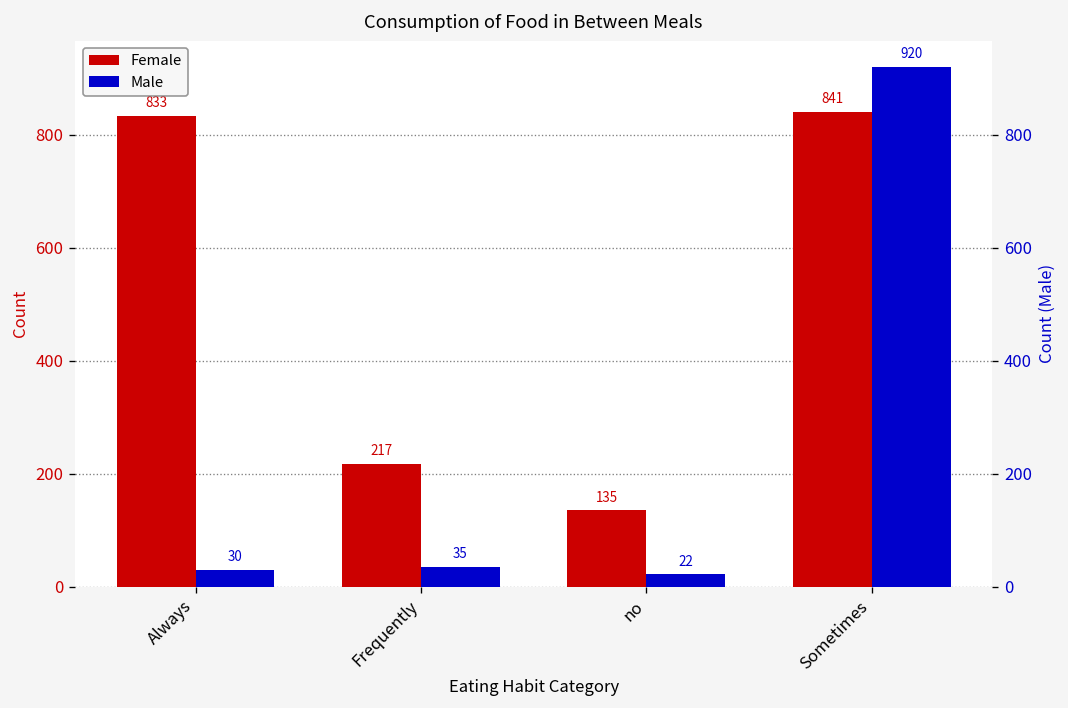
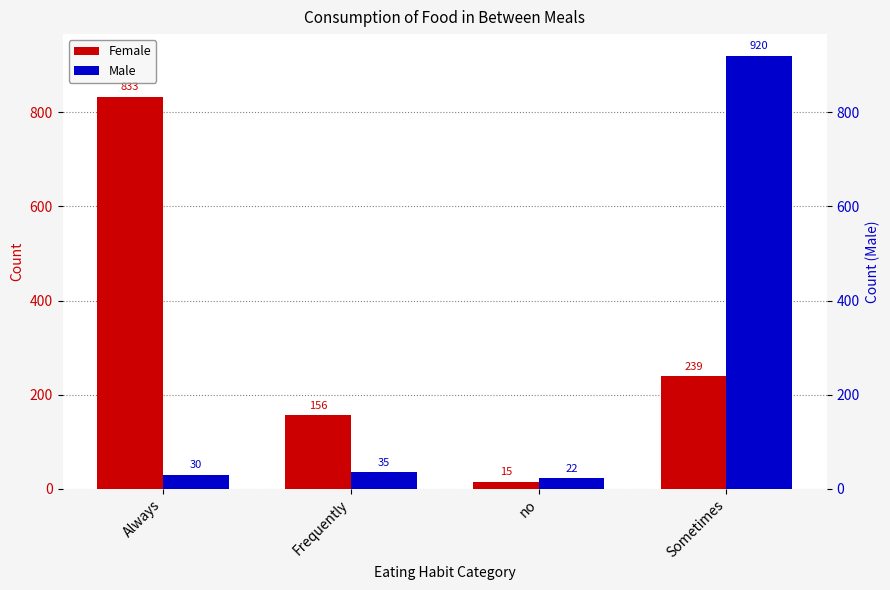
Female, Frequently: 217 -> 156
Female, no: 135 -> 15
Female, Sometimes: 841 -> 239
